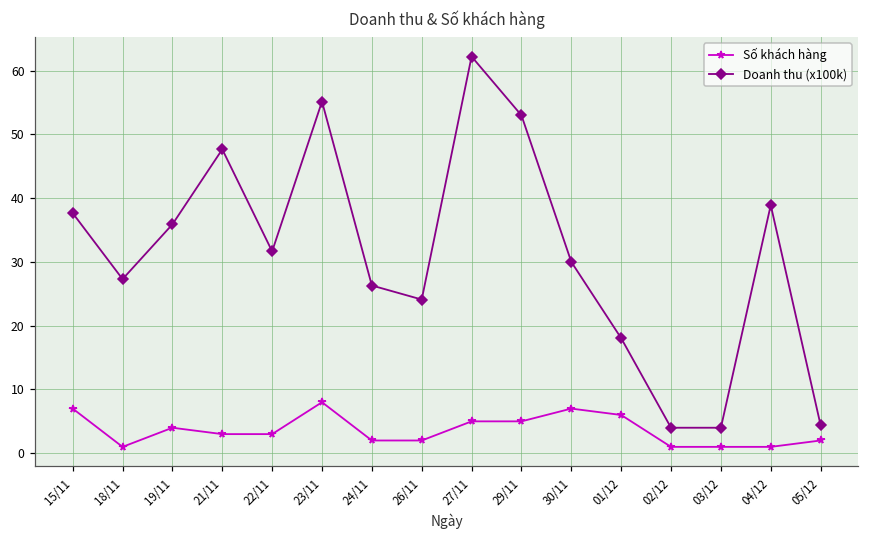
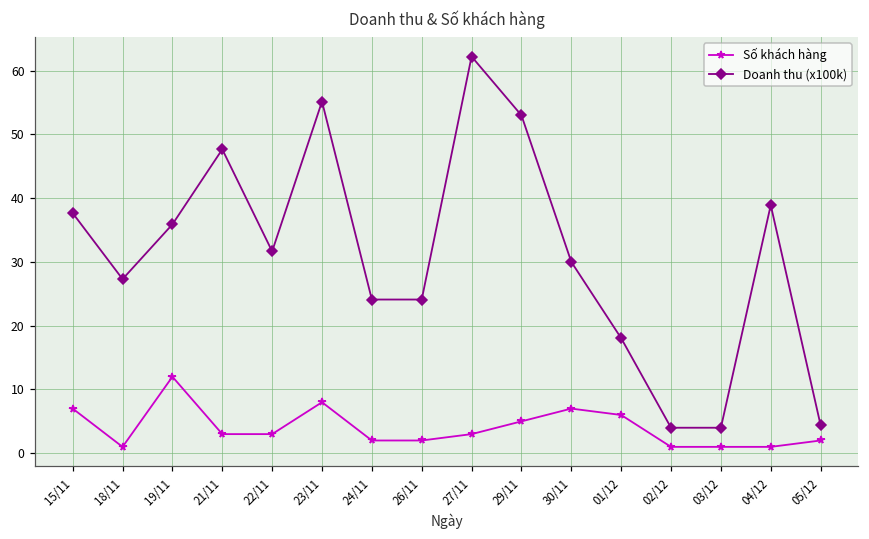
Số khách hàng, 19/11: 4 -> 12
Doanh thu (x100k), 24/11: 26 -> 24
Số khách hàng, 27/11: 5 -> 3
